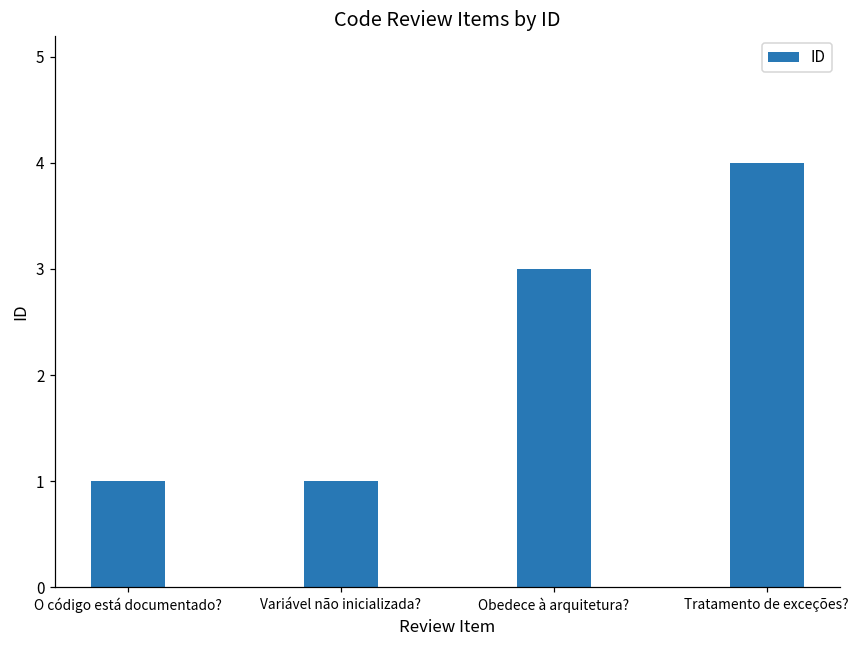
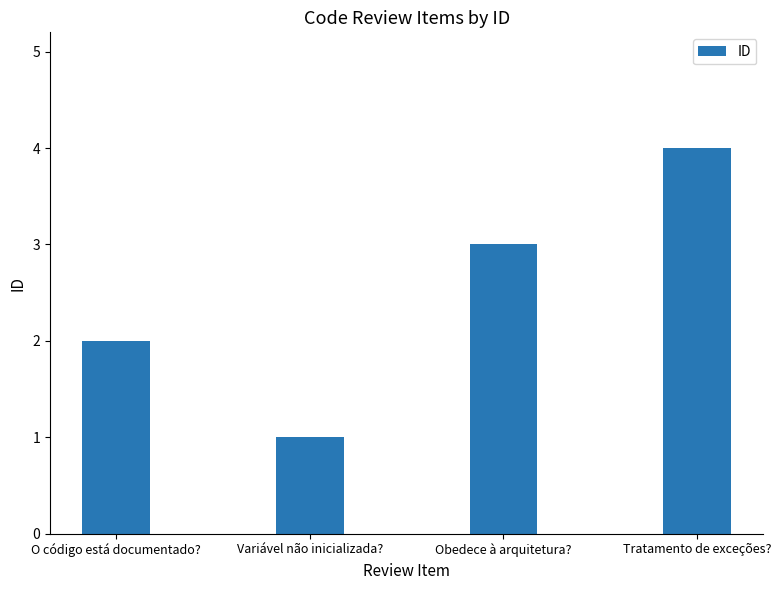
O código está documentado?: 1 -> 2
